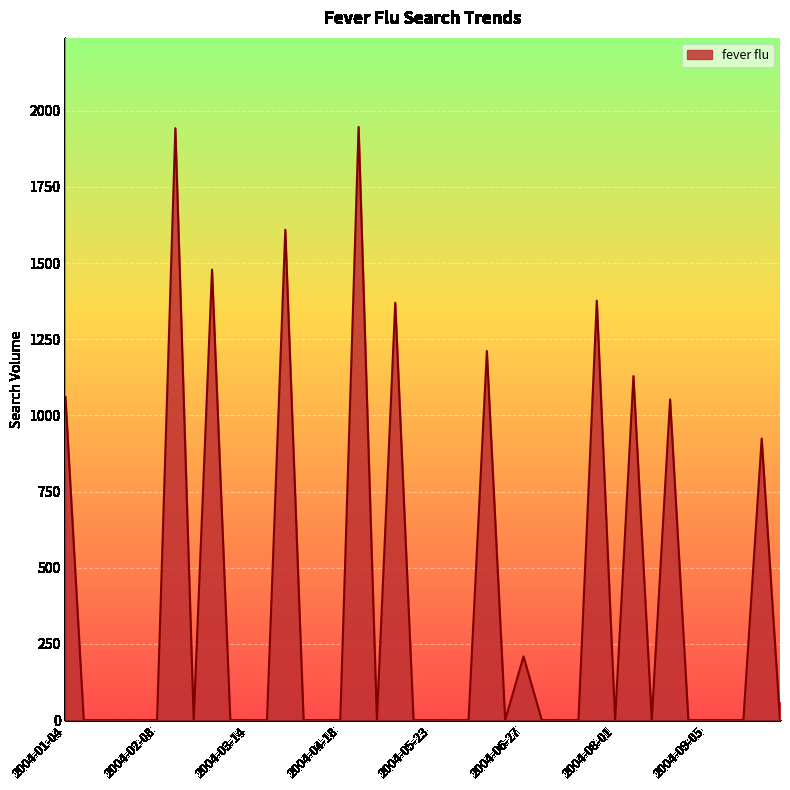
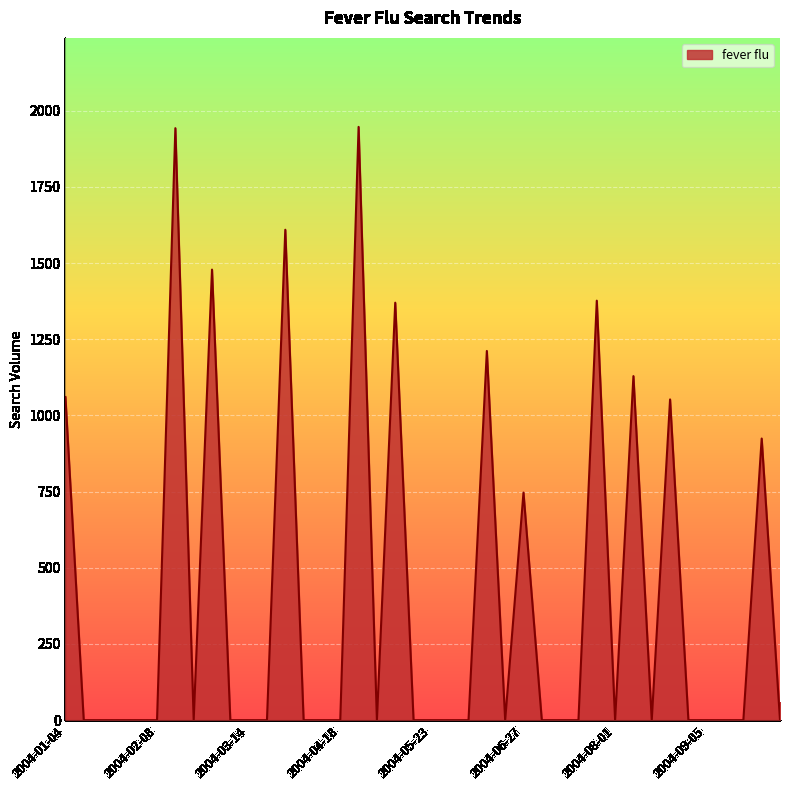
2004-06-27: 210 -> 750
